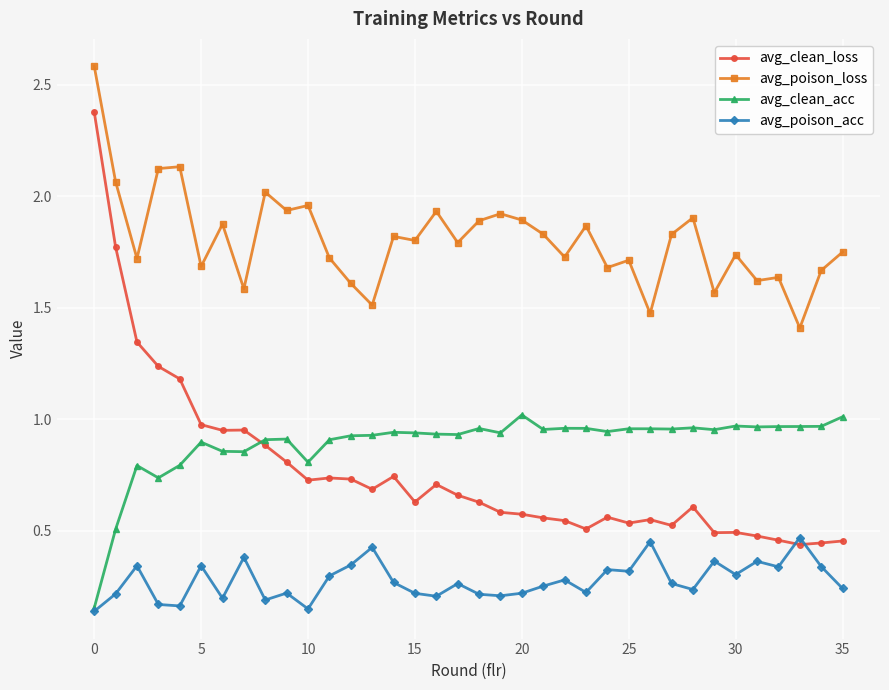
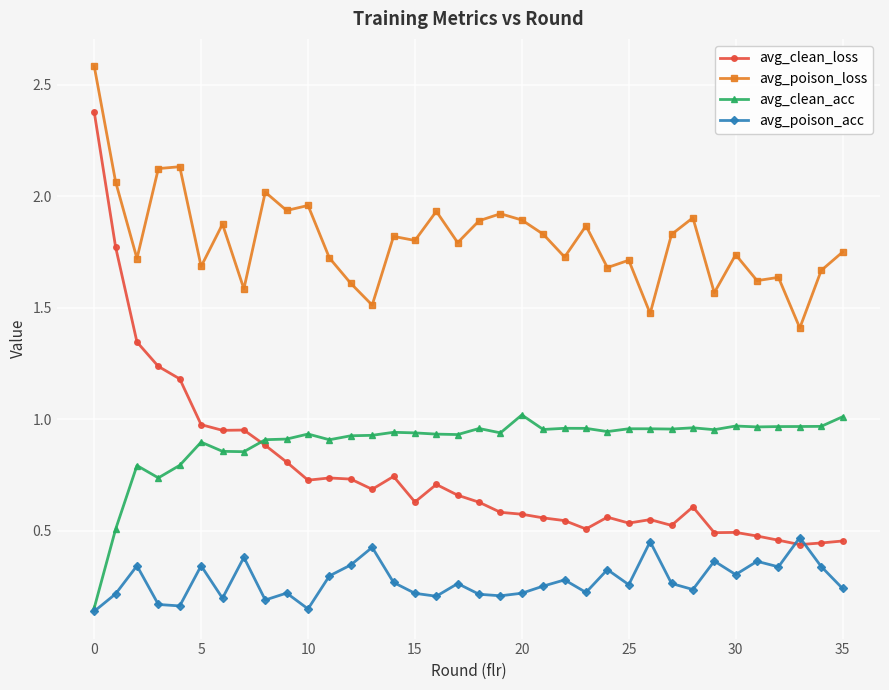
avg_clean_acc, 10: 0.81 -> 0.93
avg_poison_acc, 25: 0.32 -> 0.26
